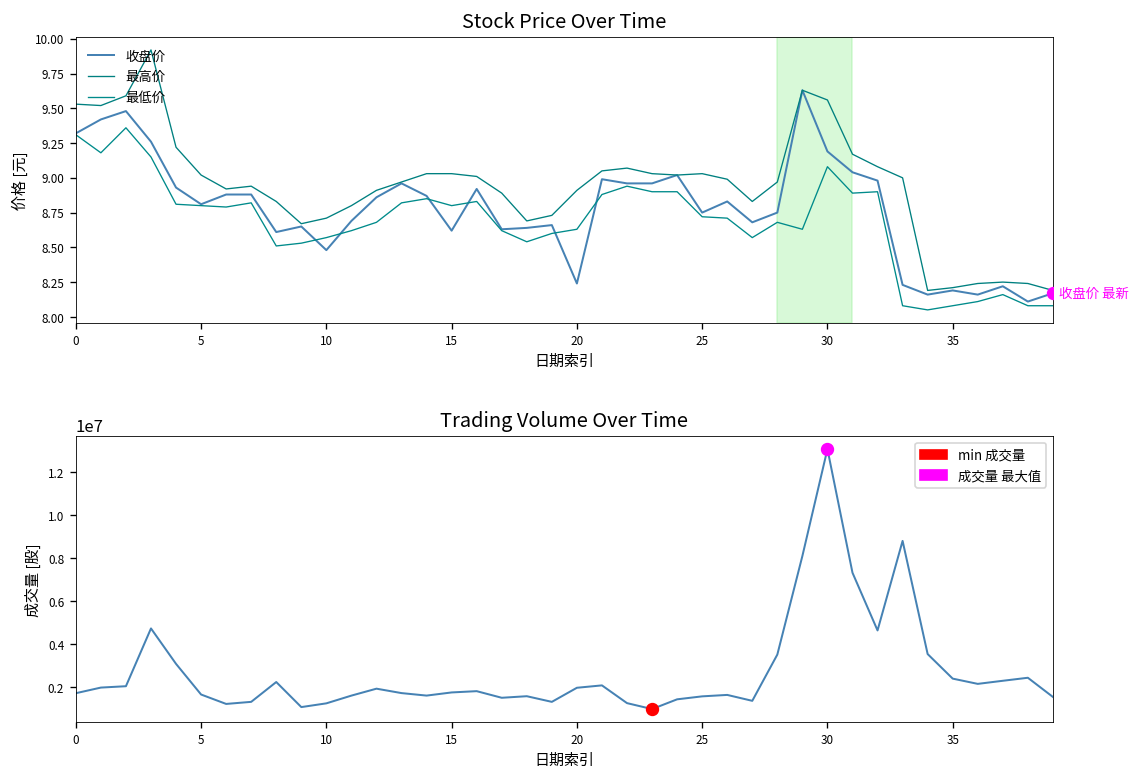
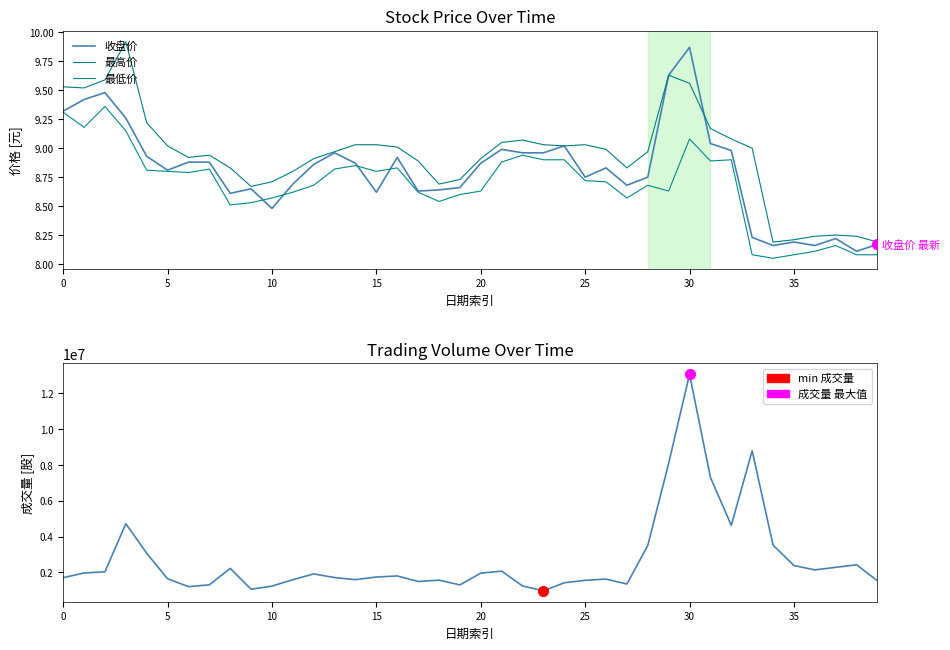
Stock Price Over Time, 收盘价, 20: 8.24 -> 8.87
Stock Price Over Time, 收盘价, 30: 9.19 -> 9.87
